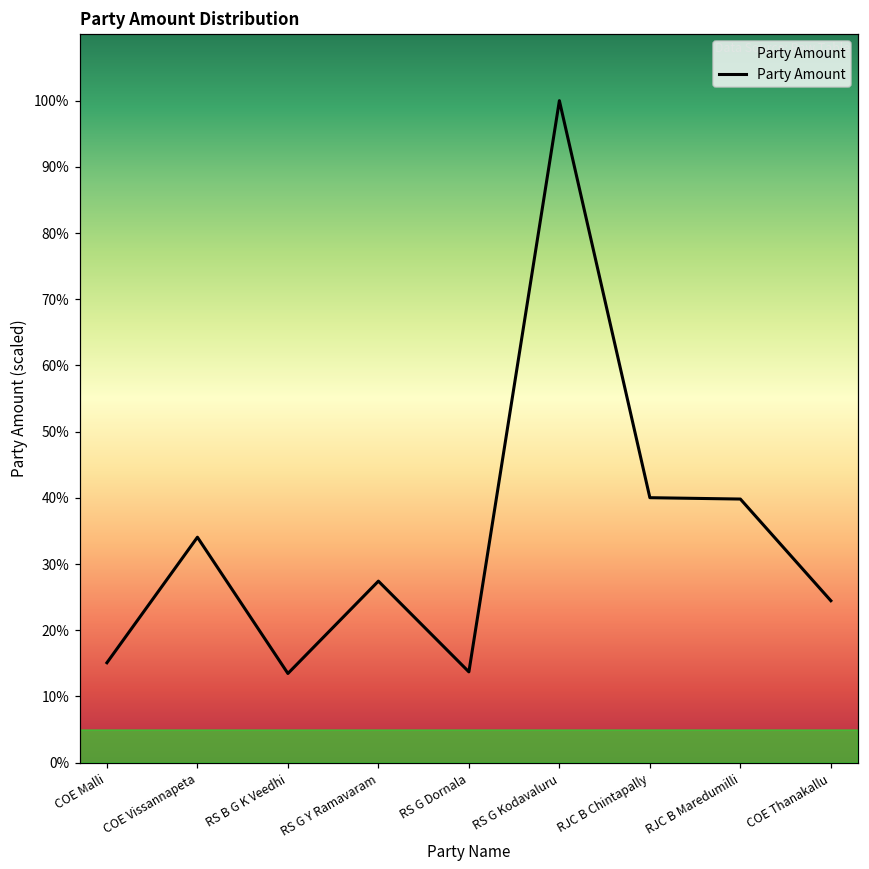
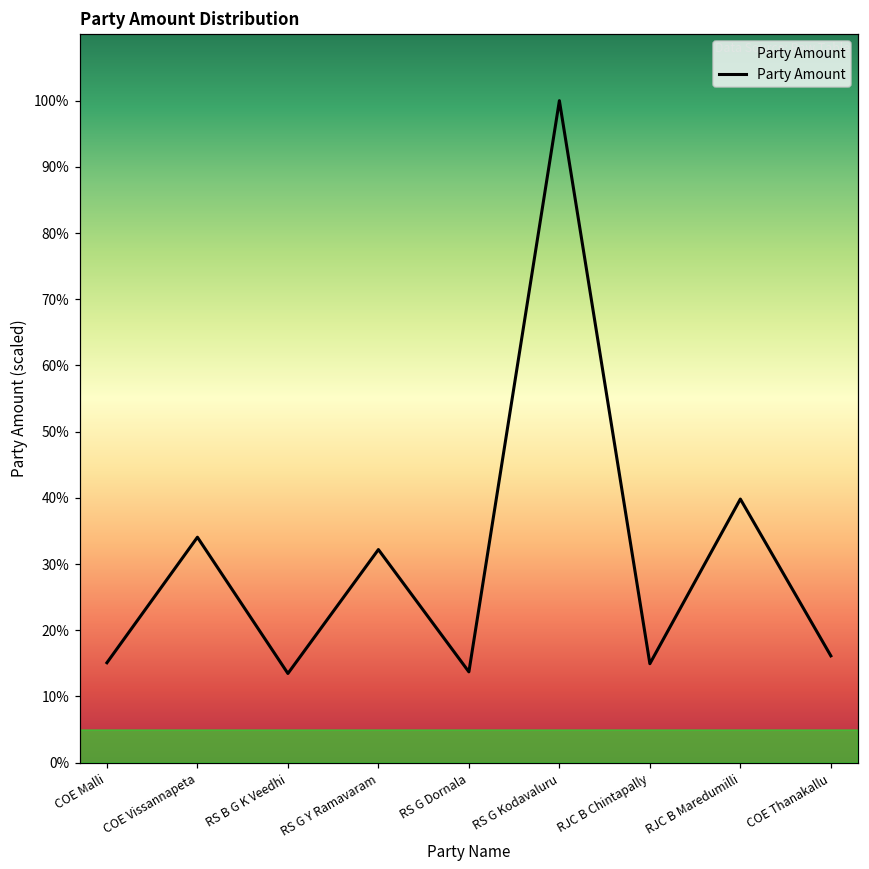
RS G Y Ramavaram: 27% -> 32%
RJC B Chintapally: 40% -> 15%
COE Thanakallu: 24% -> 16%
